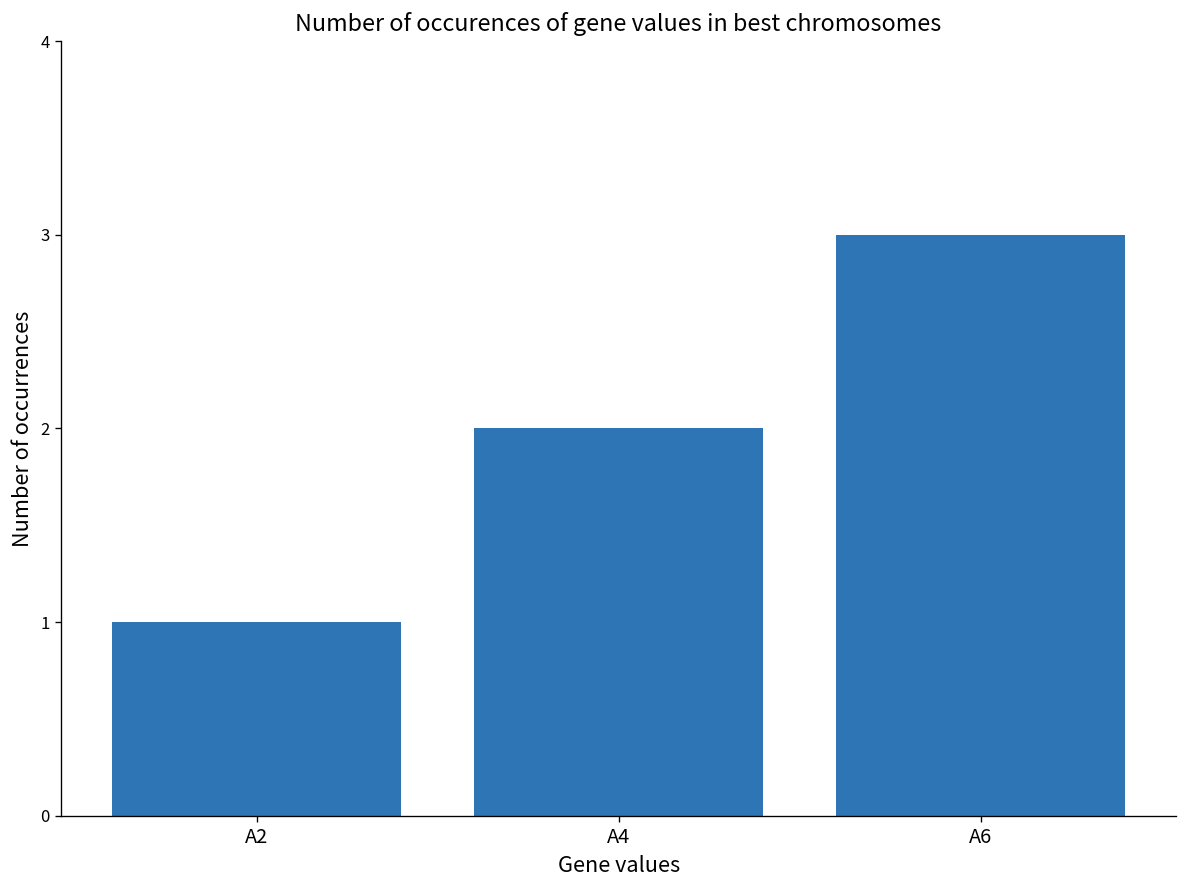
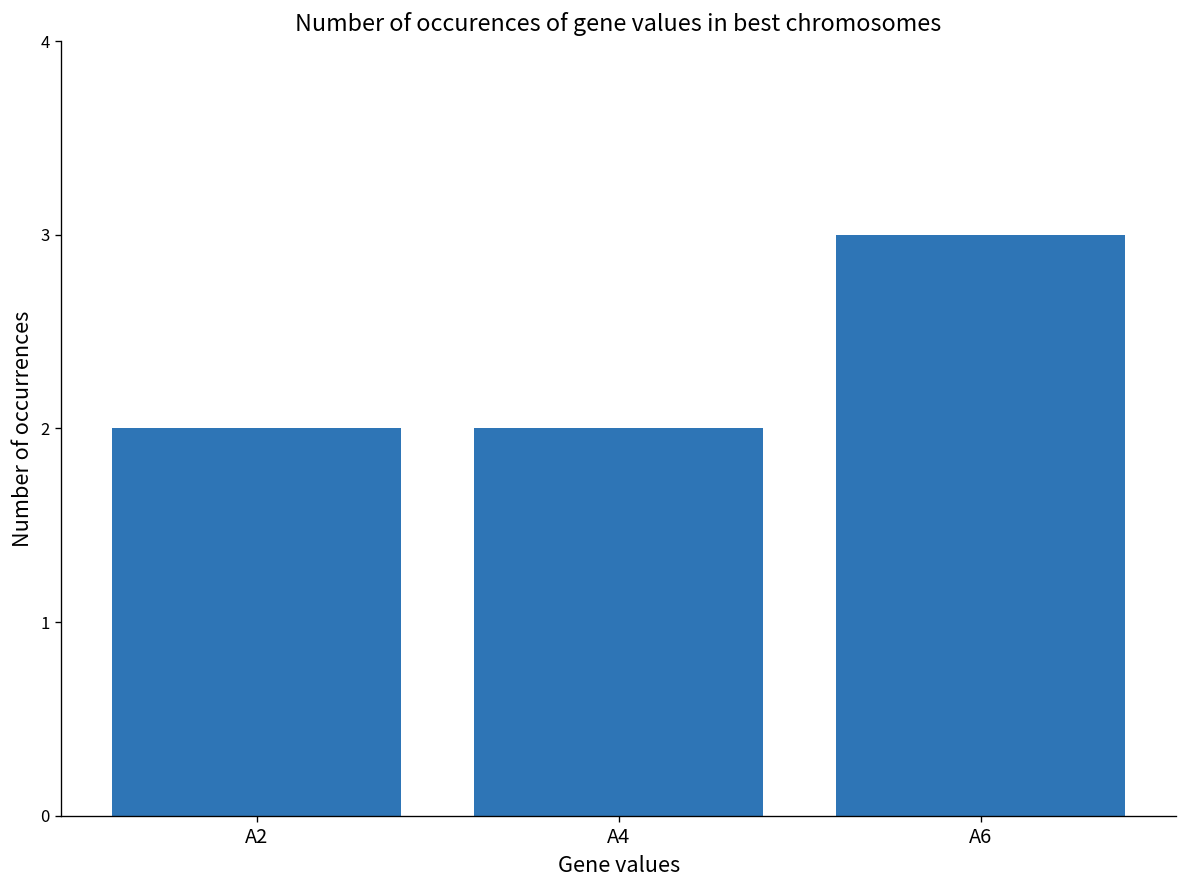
A2: 1 -> 2
